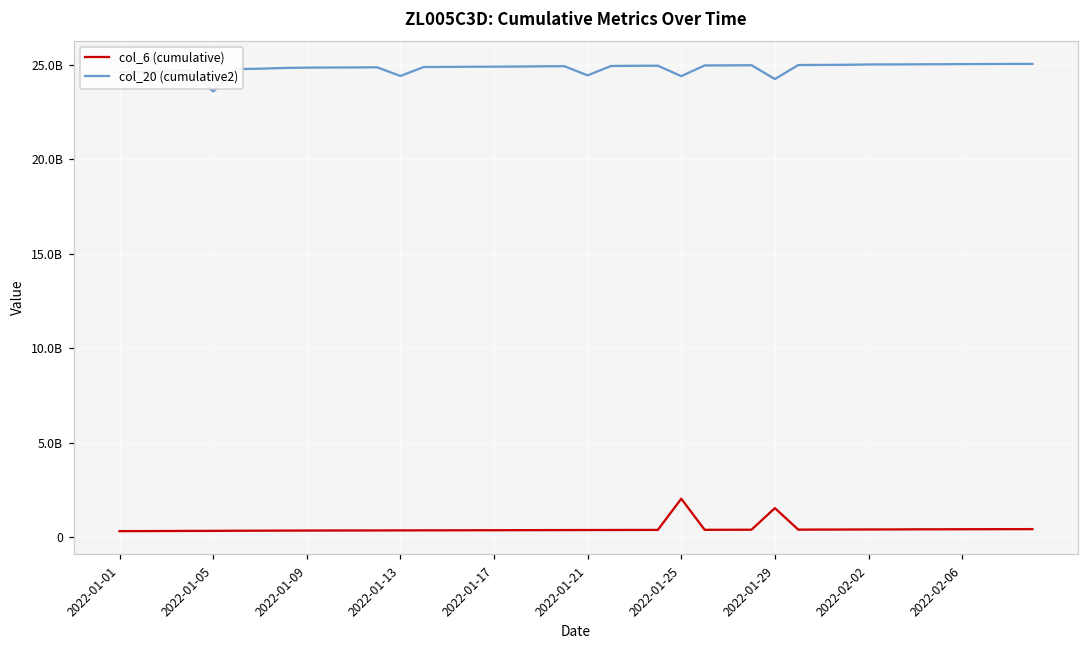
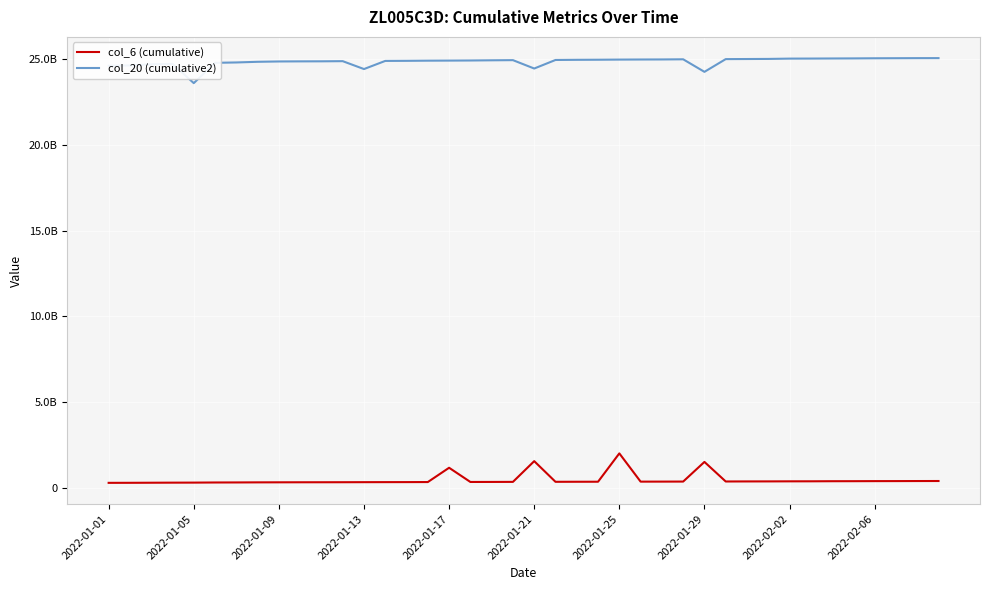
col_6 (cumulative), 2022-01-17: 400000000 -> 1200000000
col_6 (cumulative), 2022-01-21: 400000000 -> 1600000000
col_20 (cumulative2), 2022-01-25: 24400000000 -> 25000000000
